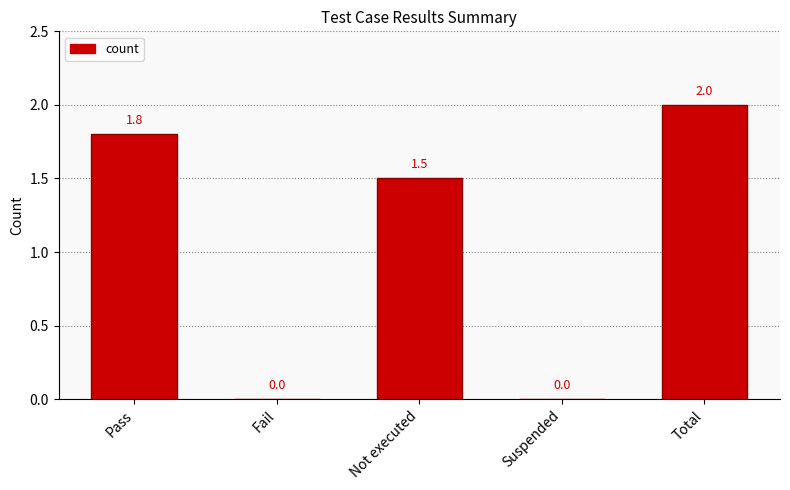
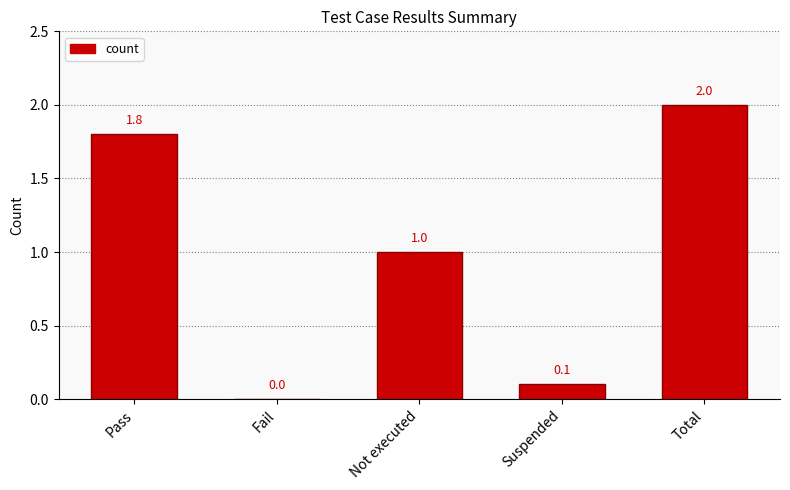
Not executed: 1.5 -> 1.0
Suspended: 0.0 -> 0.1
